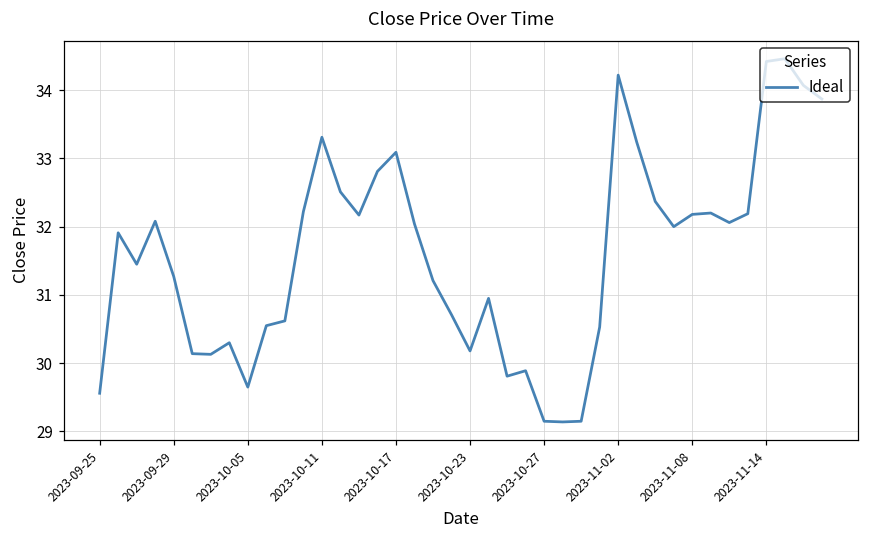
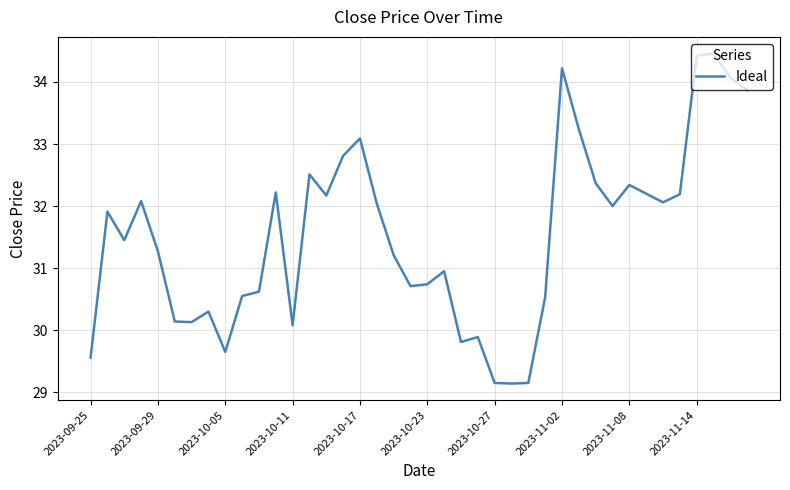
2023-10-11: 33.3 -> 30.1
2023-10-23: 30.2 -> 30.7
2023-11-08: 32.2 -> 32.3
